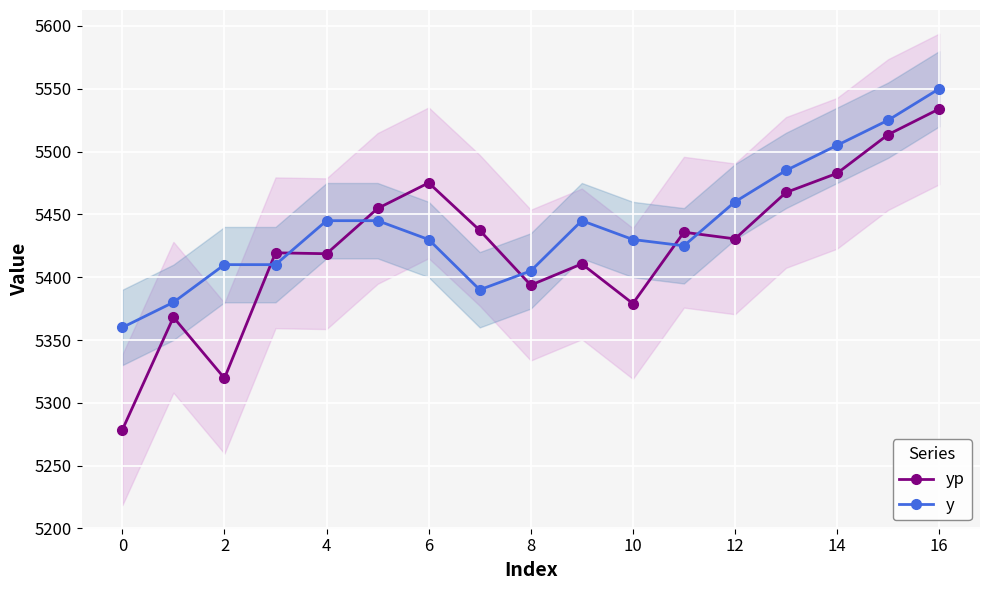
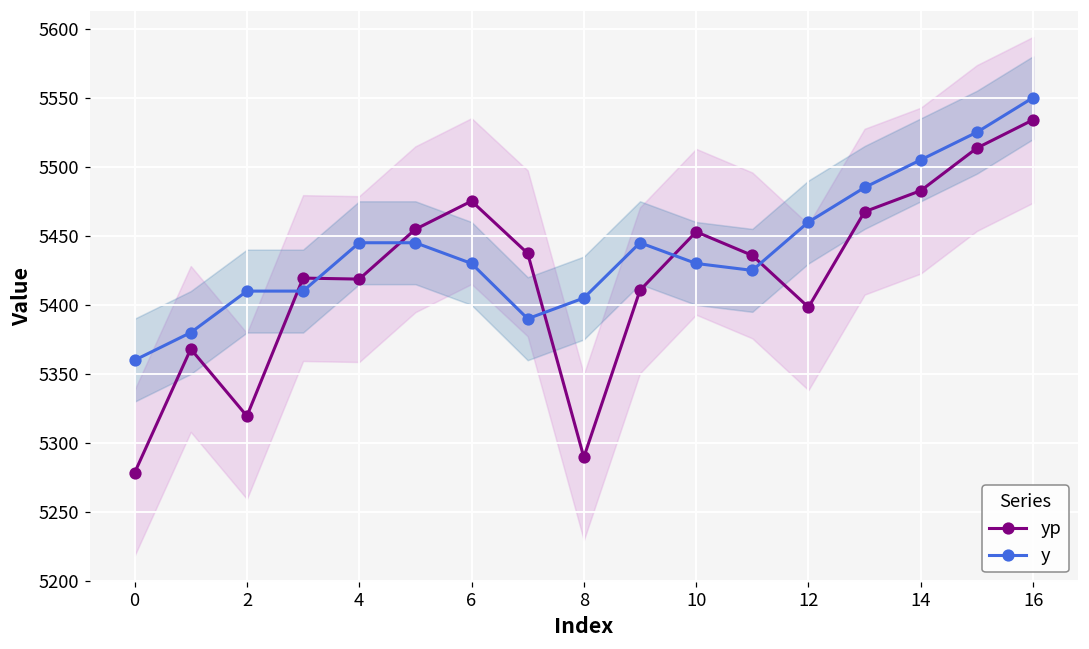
yp, 8: 5394 -> 5290
yp, 10: 5379 -> 5453
yp, 12: 5431 -> 5398
